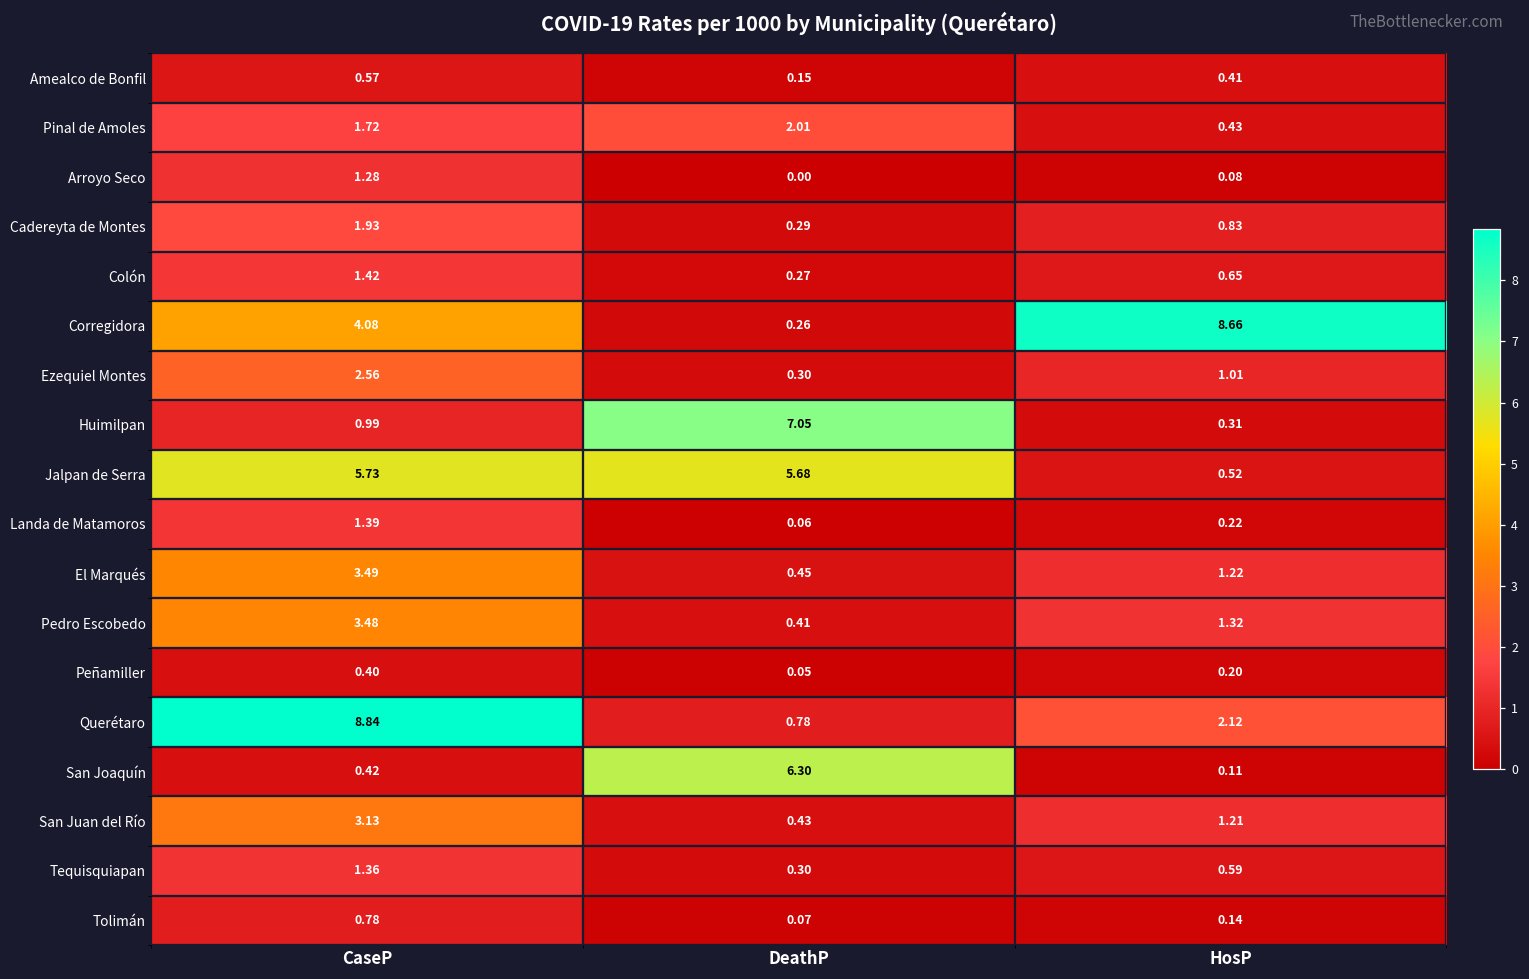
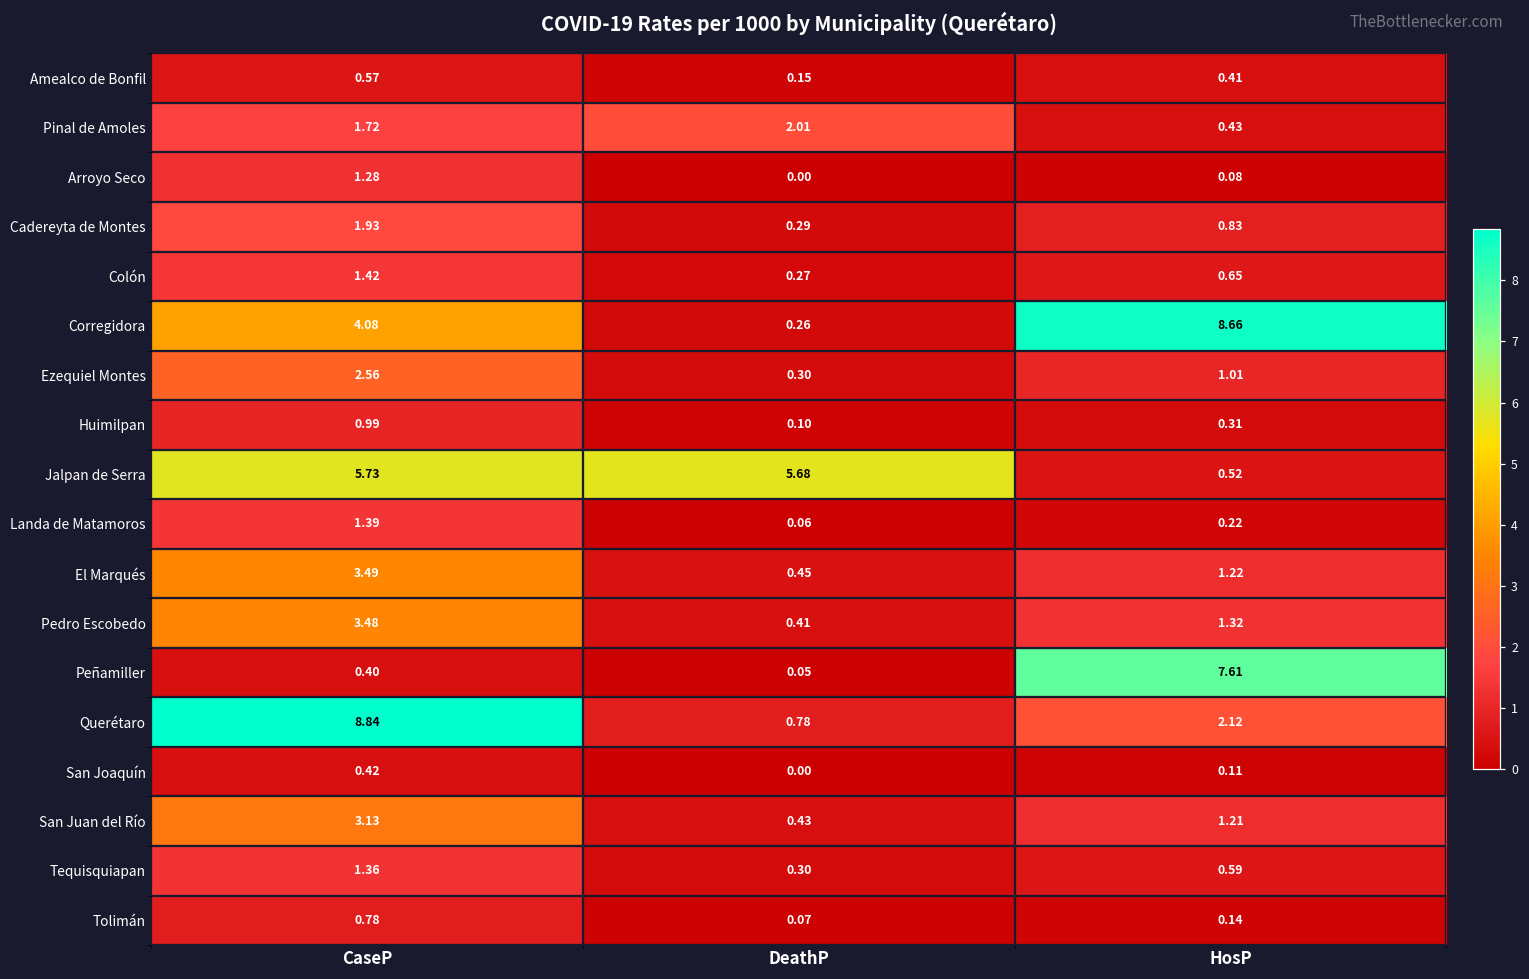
Huimilpan, DeathP: 7.05 -> 0.10
Peñamiller, HosP: 0.20 -> 7.61
San Joaquín, DeathP: 6.30 -> 0.00
